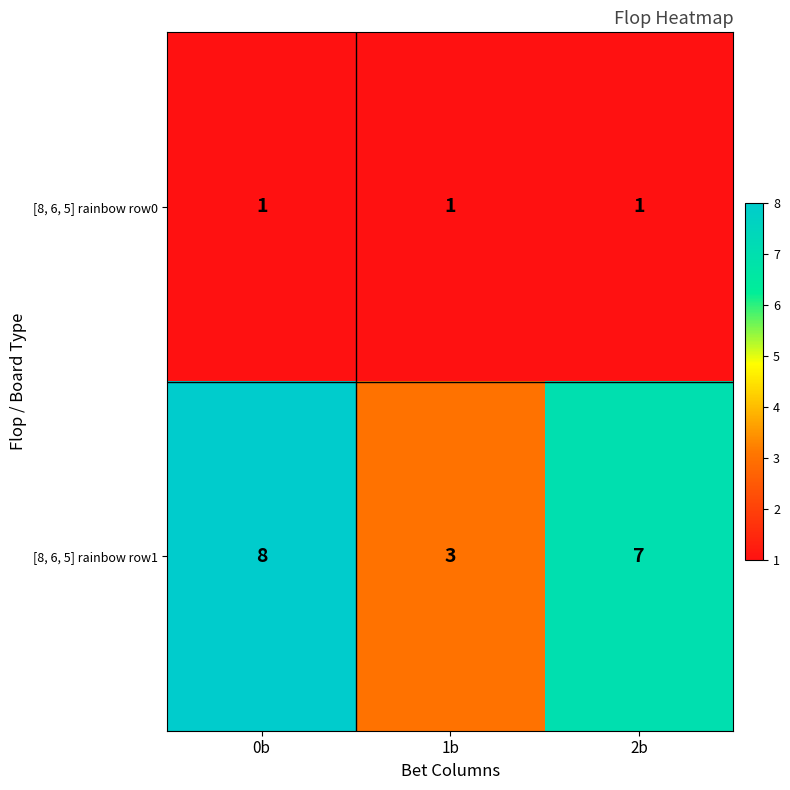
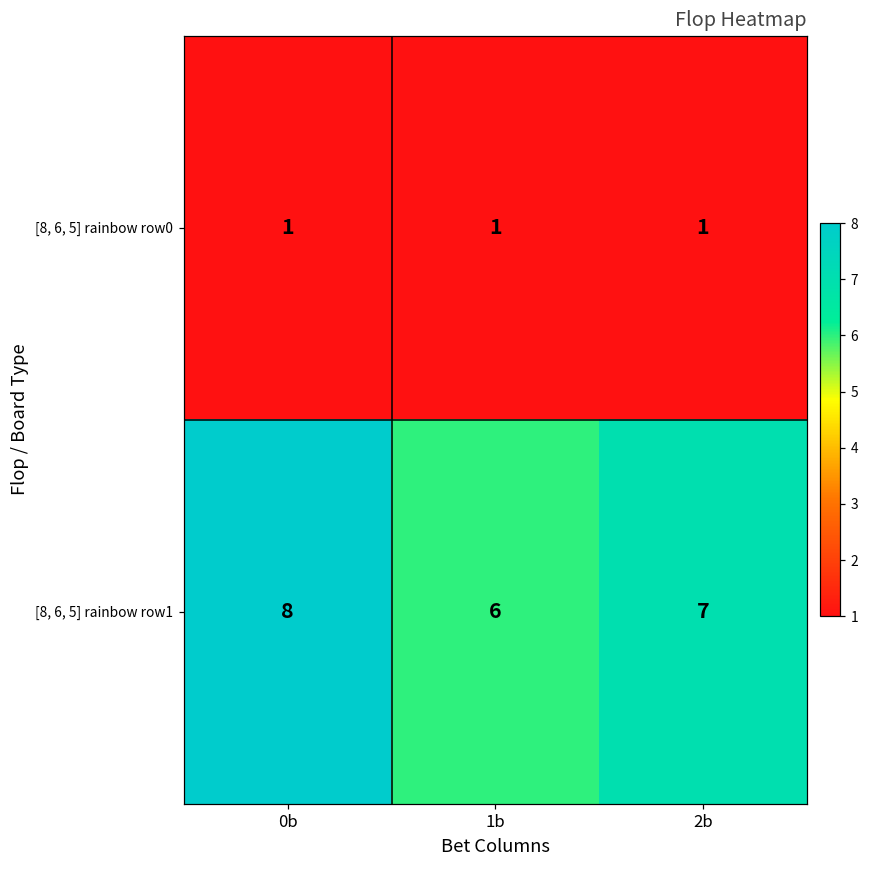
[8, 6, 5] rainbow row1, 1b: 3 -> 6
